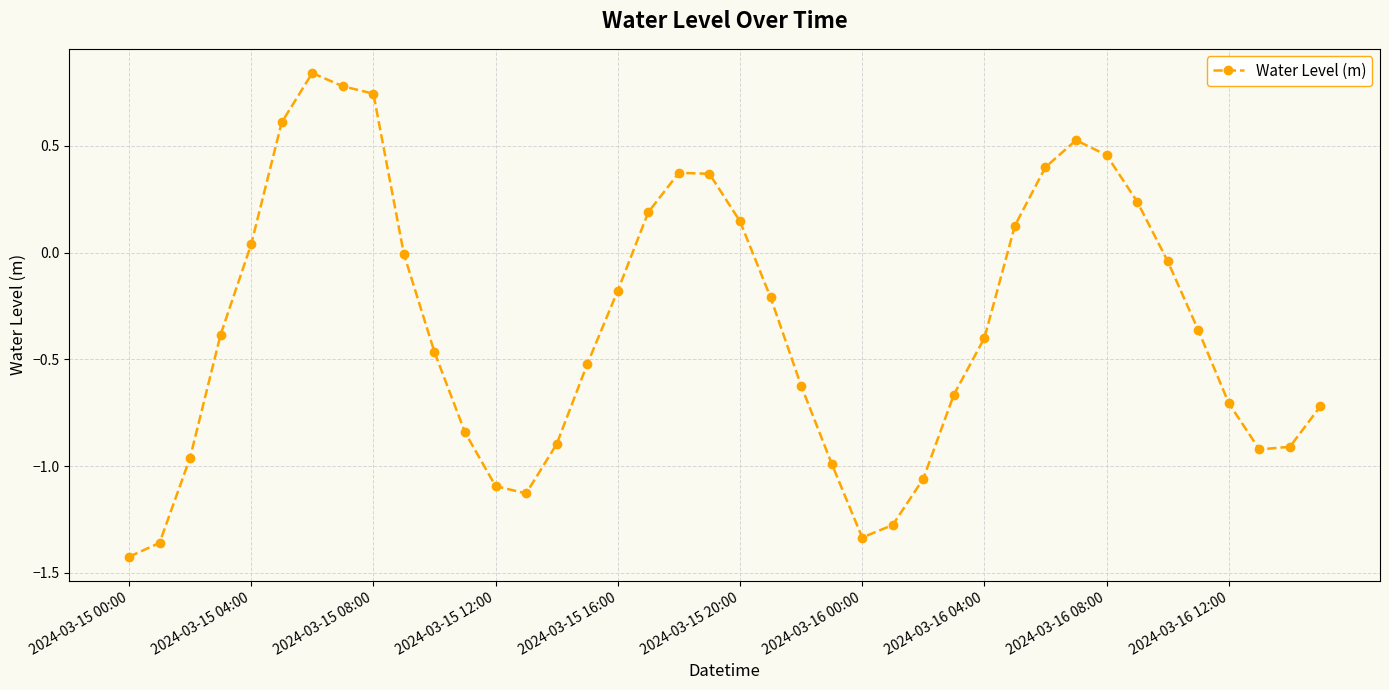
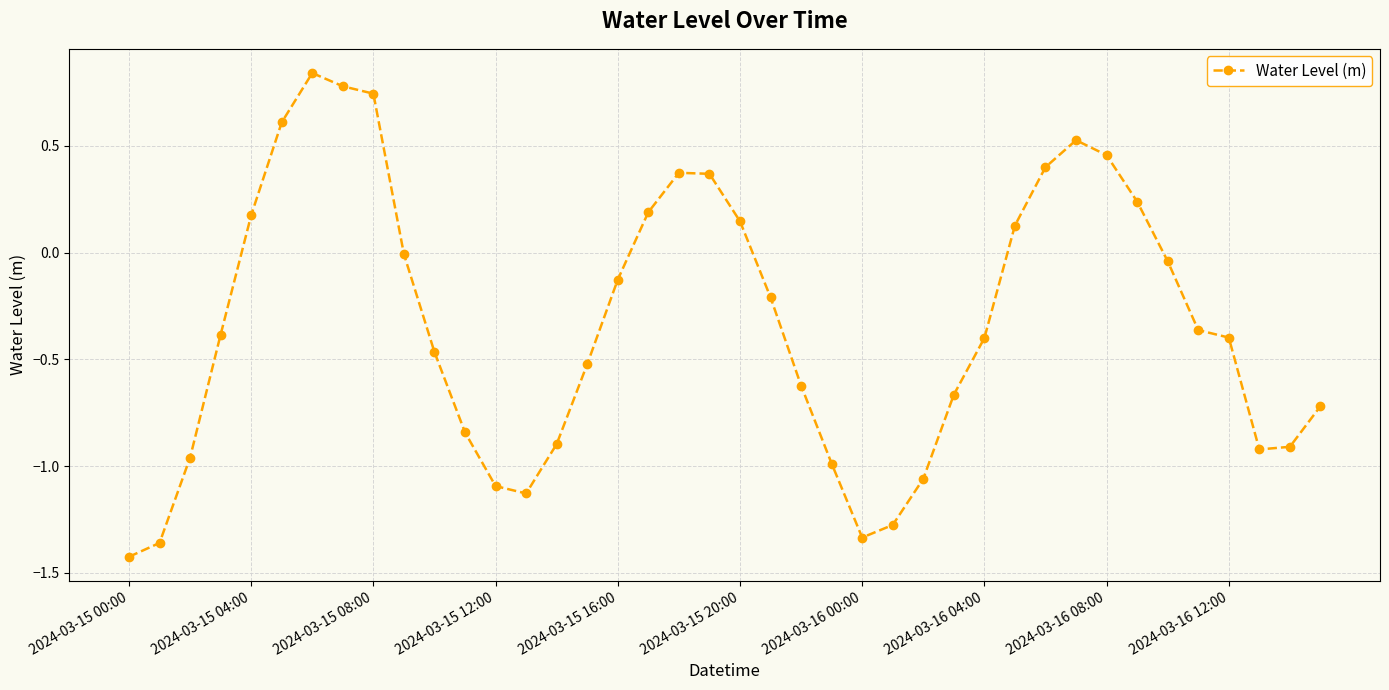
2024-03-15 04:00: 0.04 -> 0.17
2024-03-15 16:00: -0.18 -> -0.13
2024-03-16 12:00: -0.71 -> -0.40
